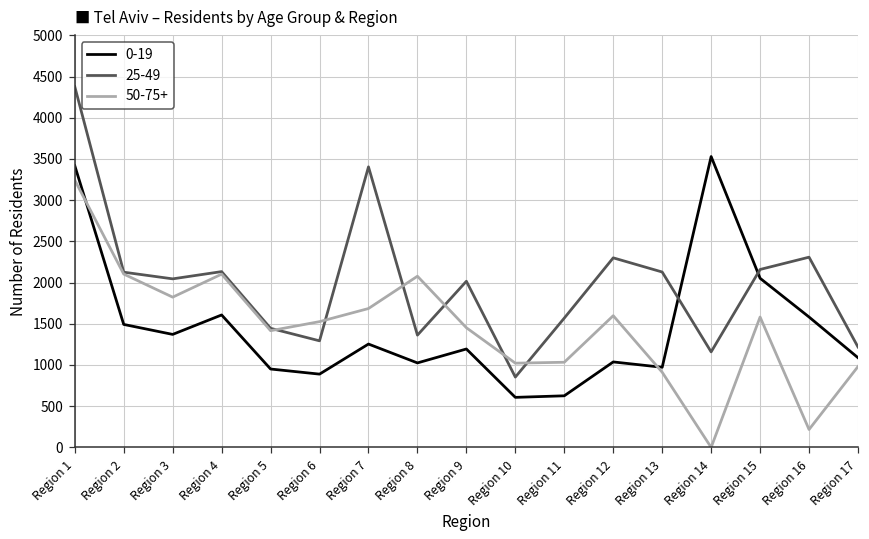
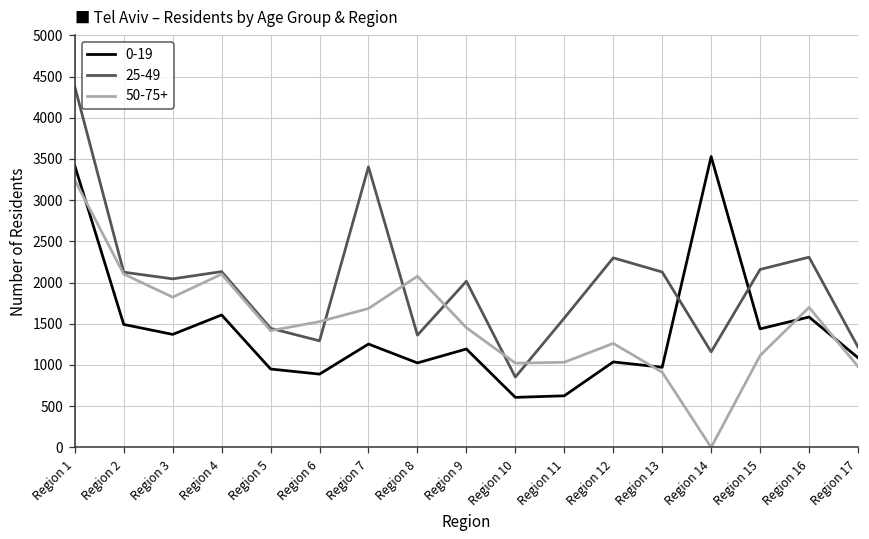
50-75+, Region 12: 1600 -> 1300
0-19, Region 15: 2100 -> 1400
50-75+, Region 15: 1600 -> 1100
50-75+, Region 16: 200 -> 1700
